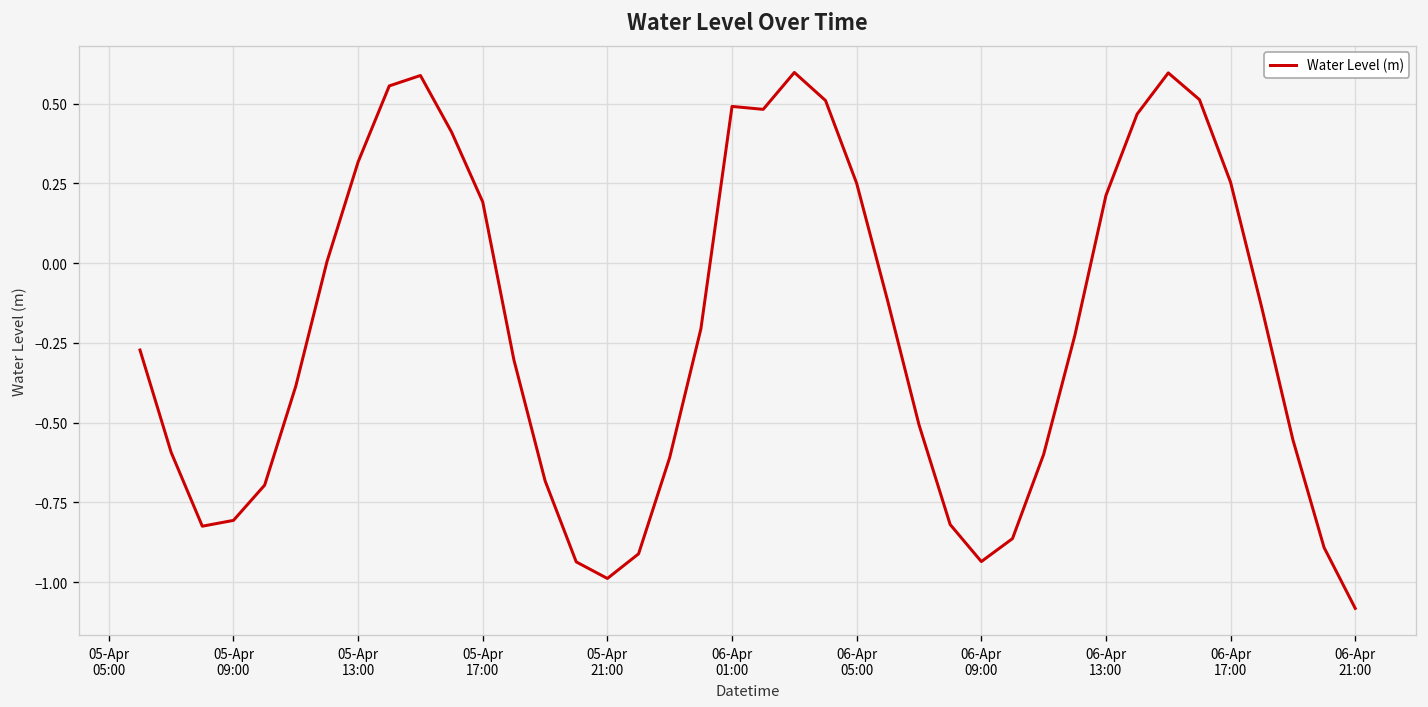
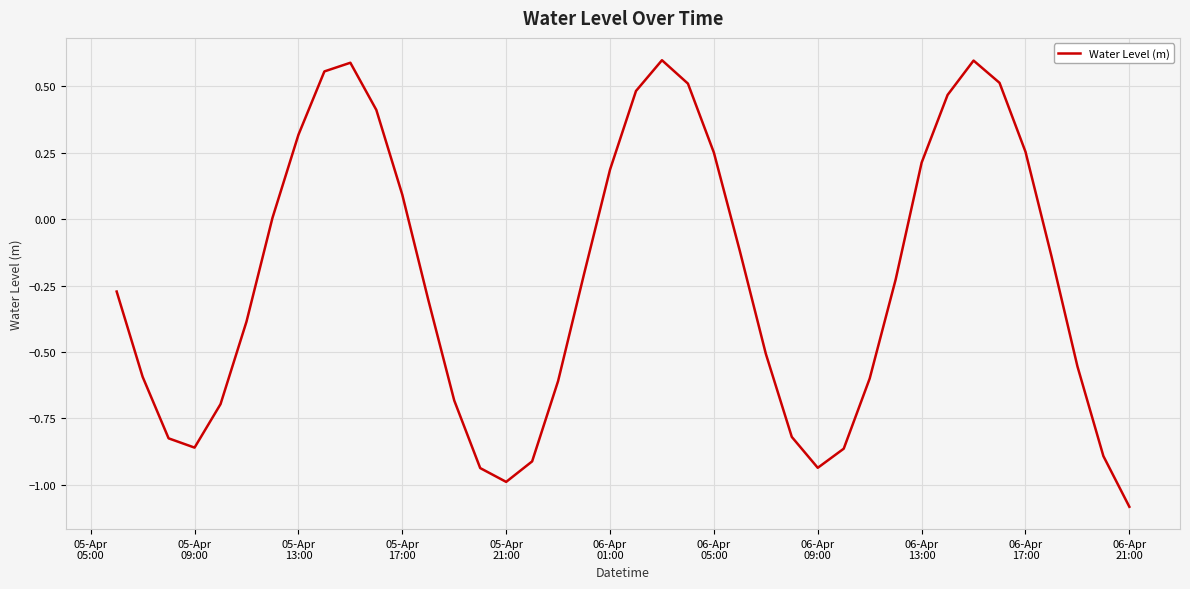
05-Apr 09:00: -0.81 -> -0.86
05-Apr 17:00: 0.19 -> 0.09
06-Apr 01:00: 0.49 -> 0.19
